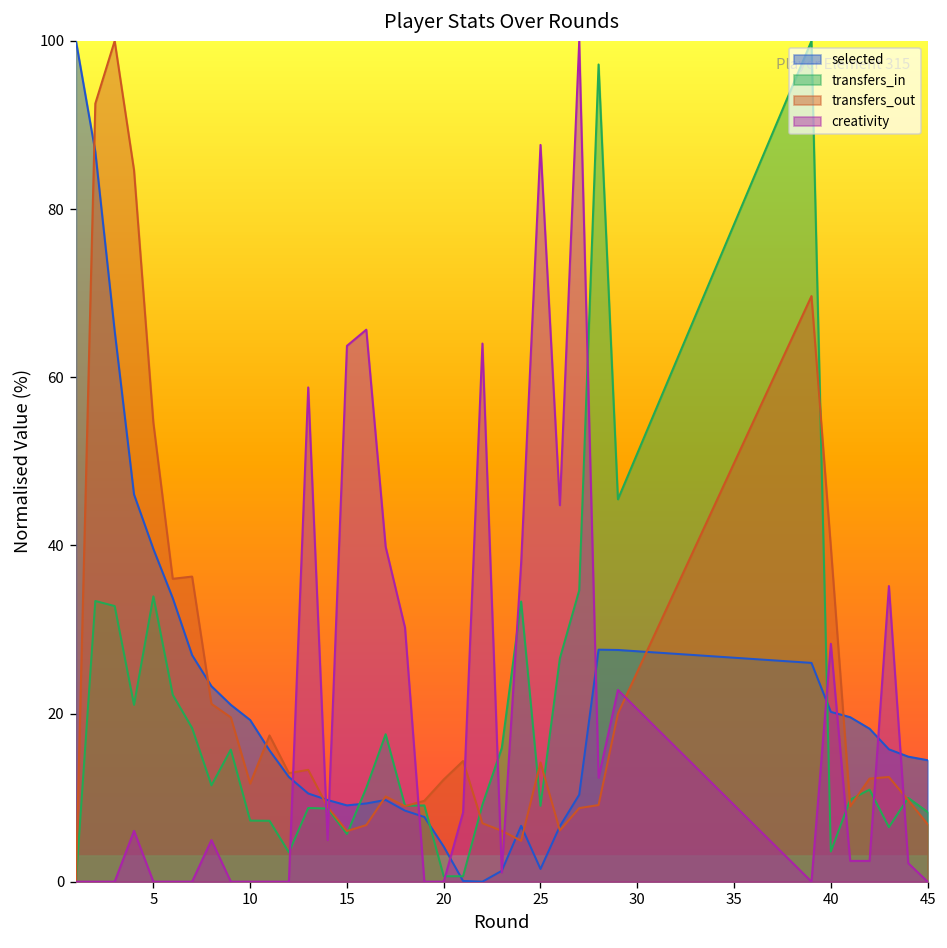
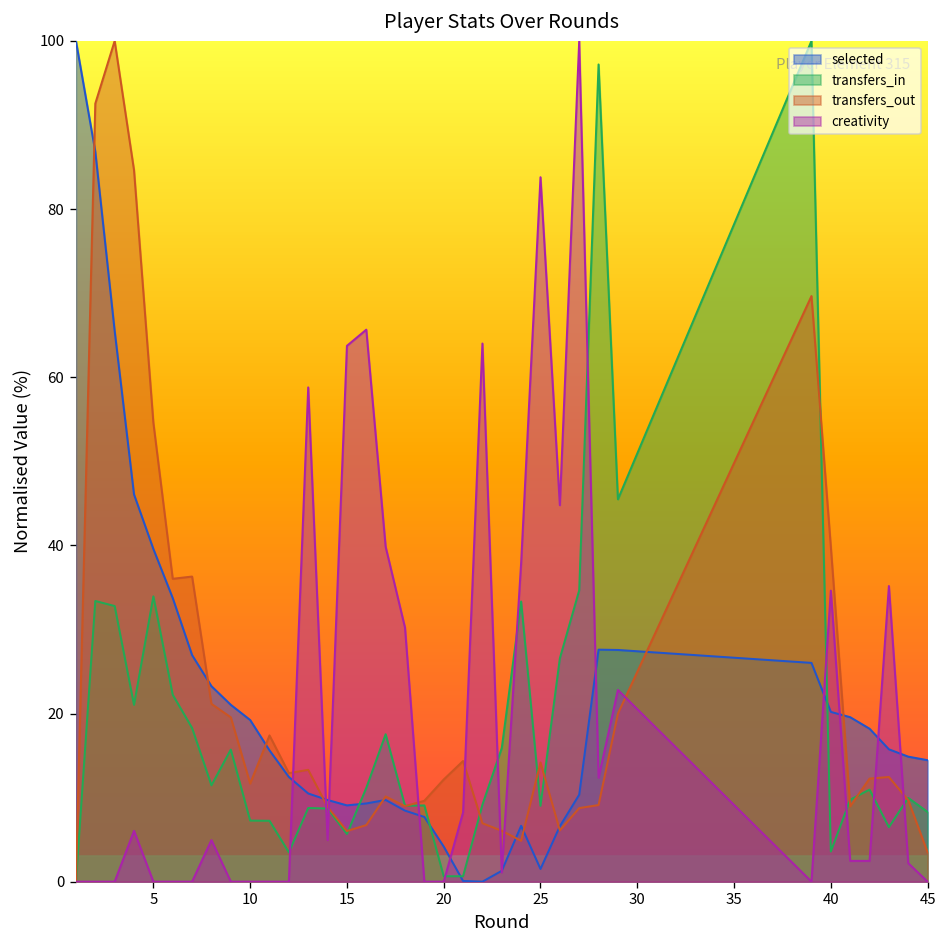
creativity, 25: 88 -> 84
creativity, 40: 28 -> 35
transfers_out, 45: 7 -> 3
